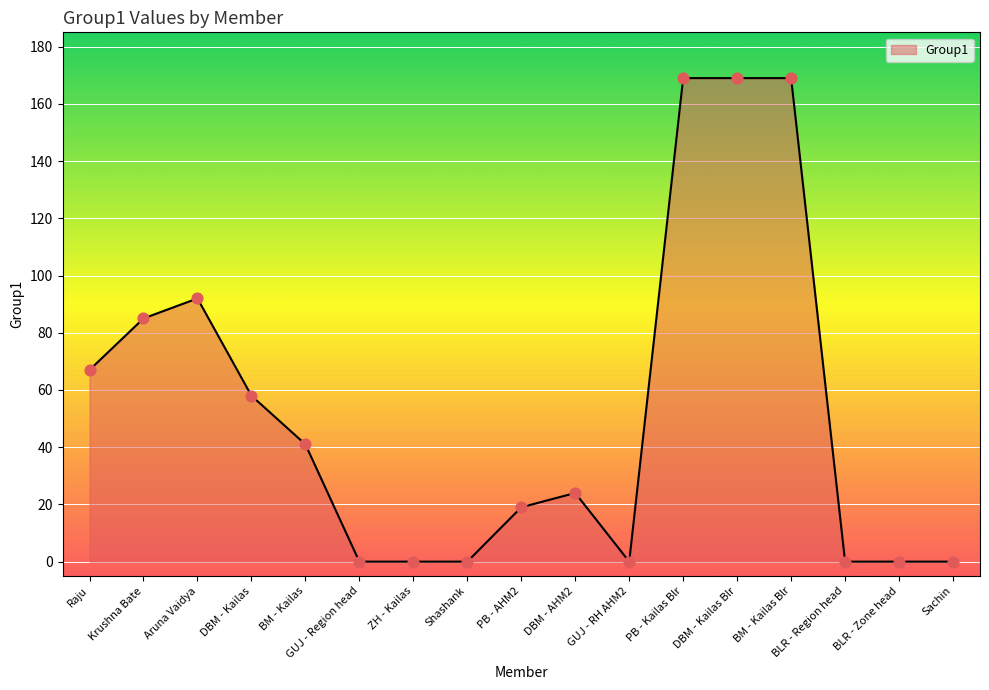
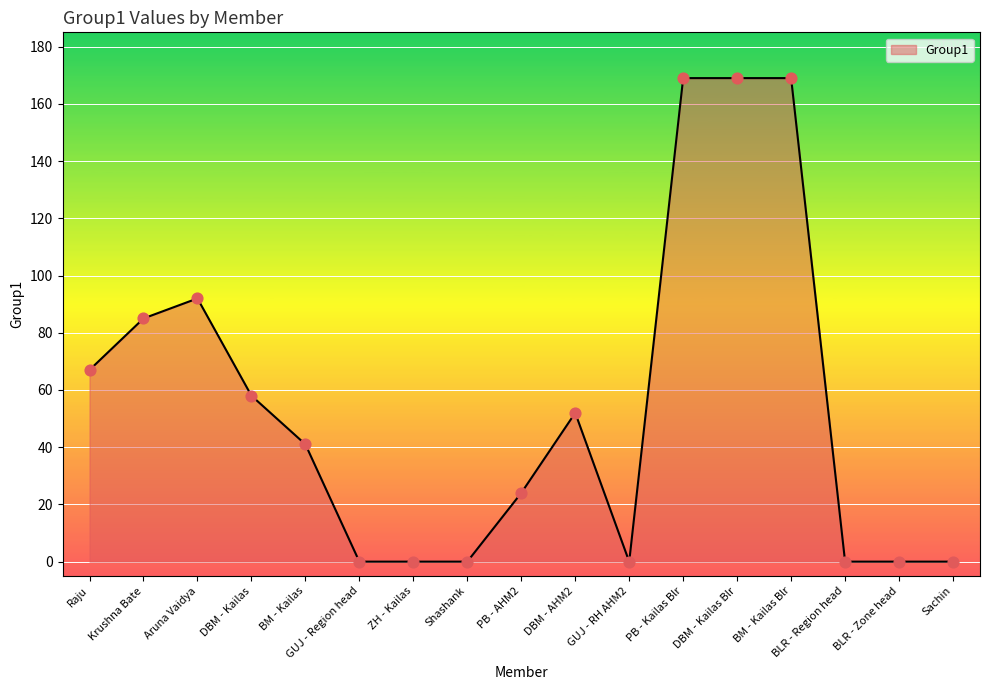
PB - AHM2: 19 -> 24
DBM - AHM2: 24 -> 52
